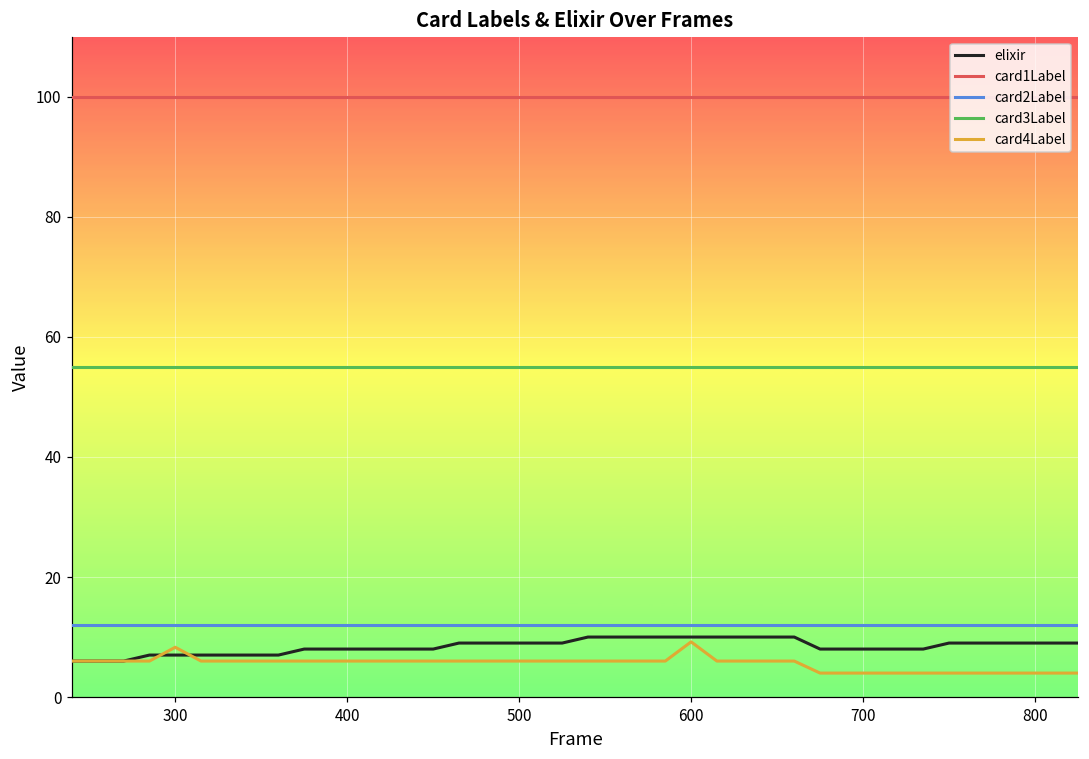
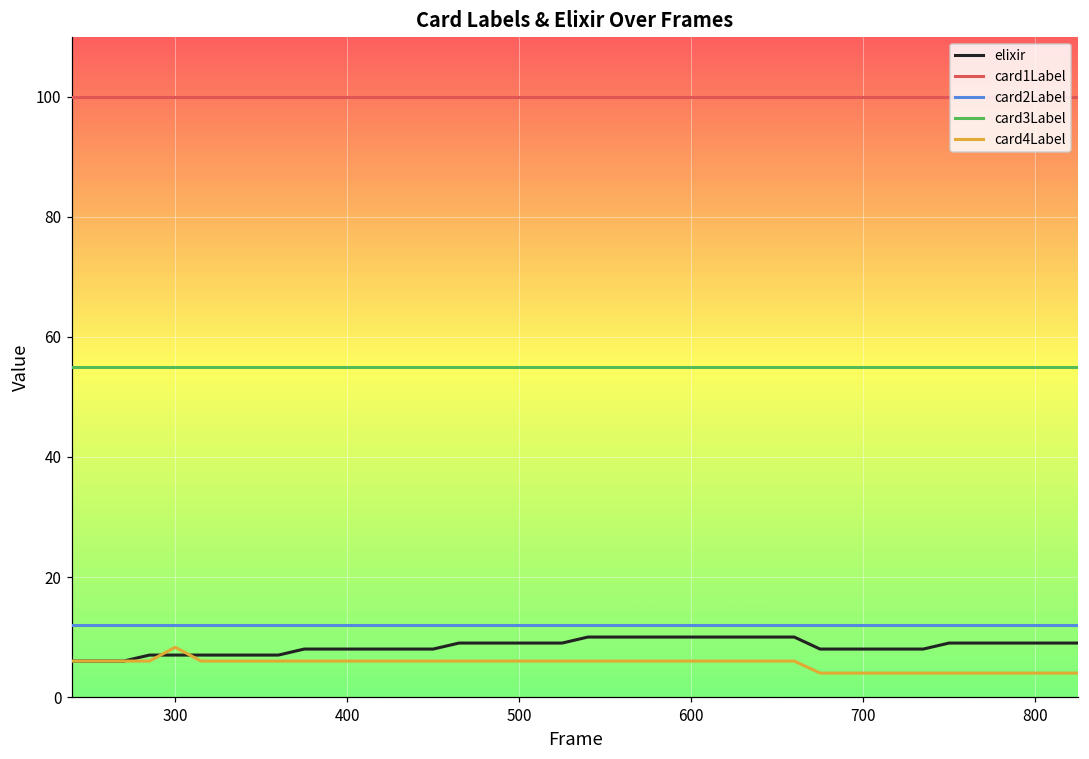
card4Label, 600: 9 -> 6
